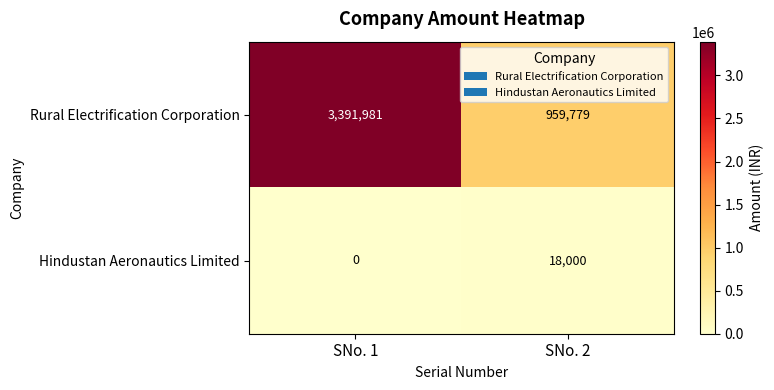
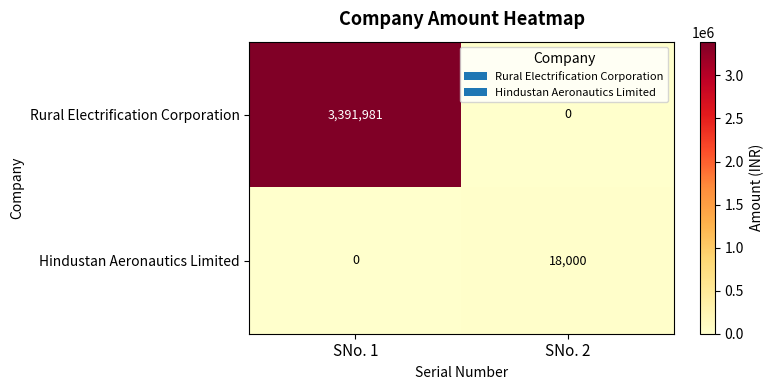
Rural Electrification Corporation, SNo. 2: 959,779 -> 0
